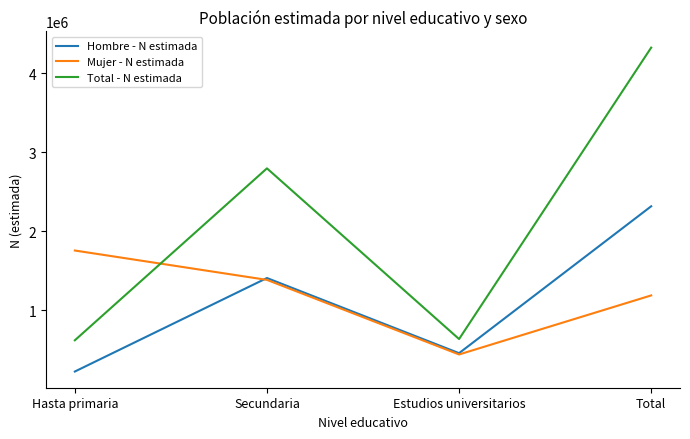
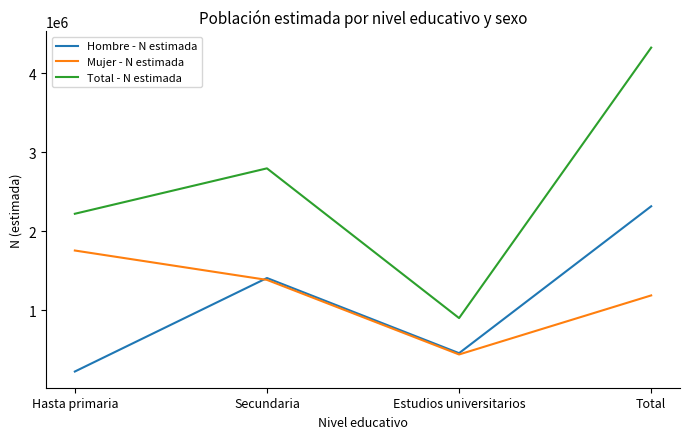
Total - N estimada, Hasta primaria: 600000 -> 2200000
Total - N estimada, Estudios universitarios: 600000 -> 900000
